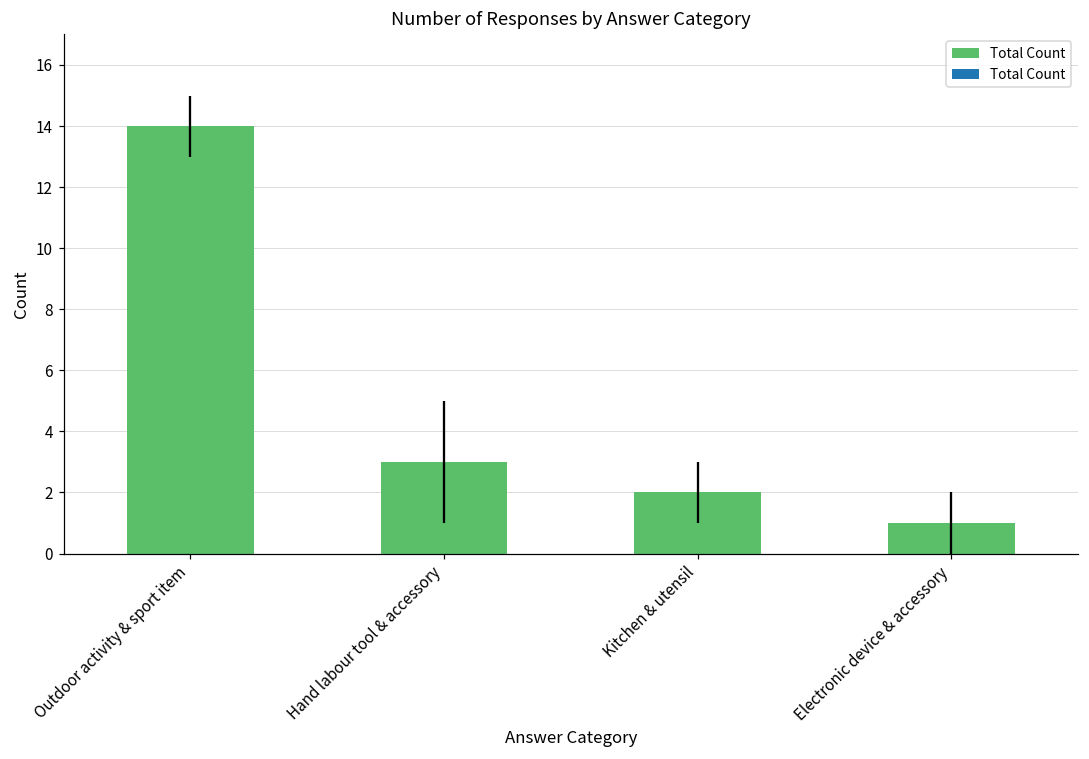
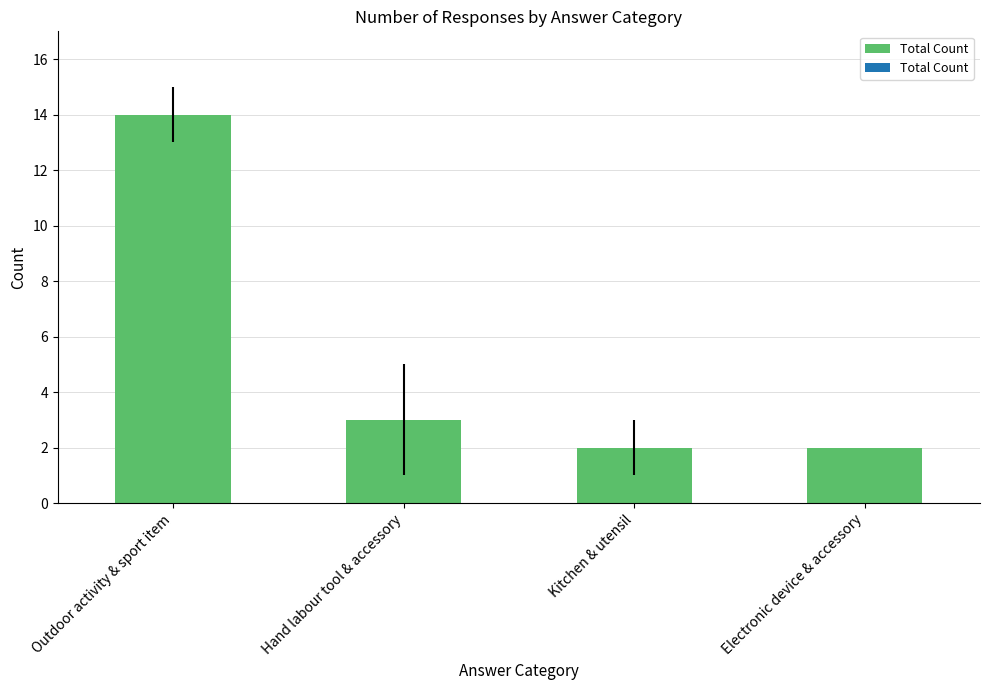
Electronic device & accessory: 1 -> 2
